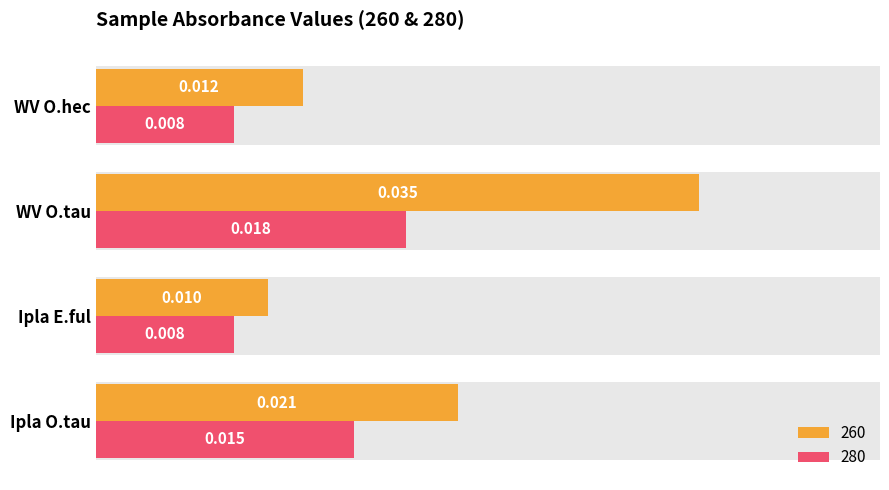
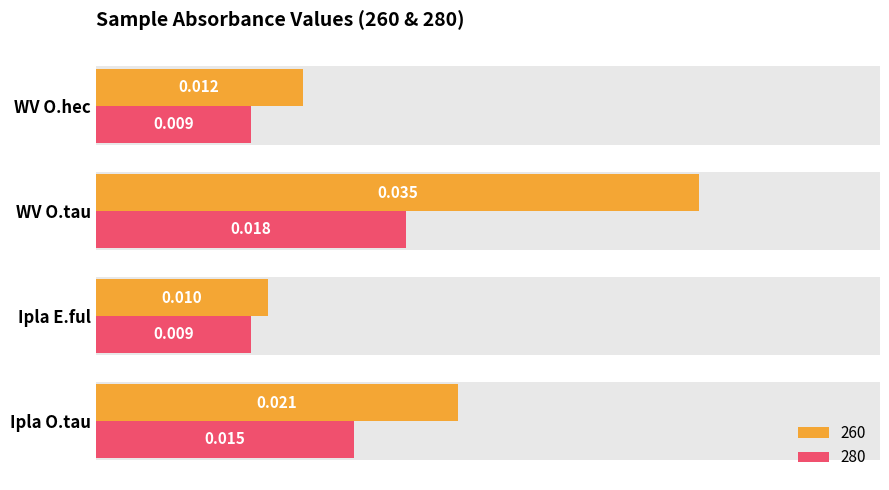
280, WV O.hec: 0.008 -> 0.009
280, Ipla E.ful: 0.008 -> 0.009
